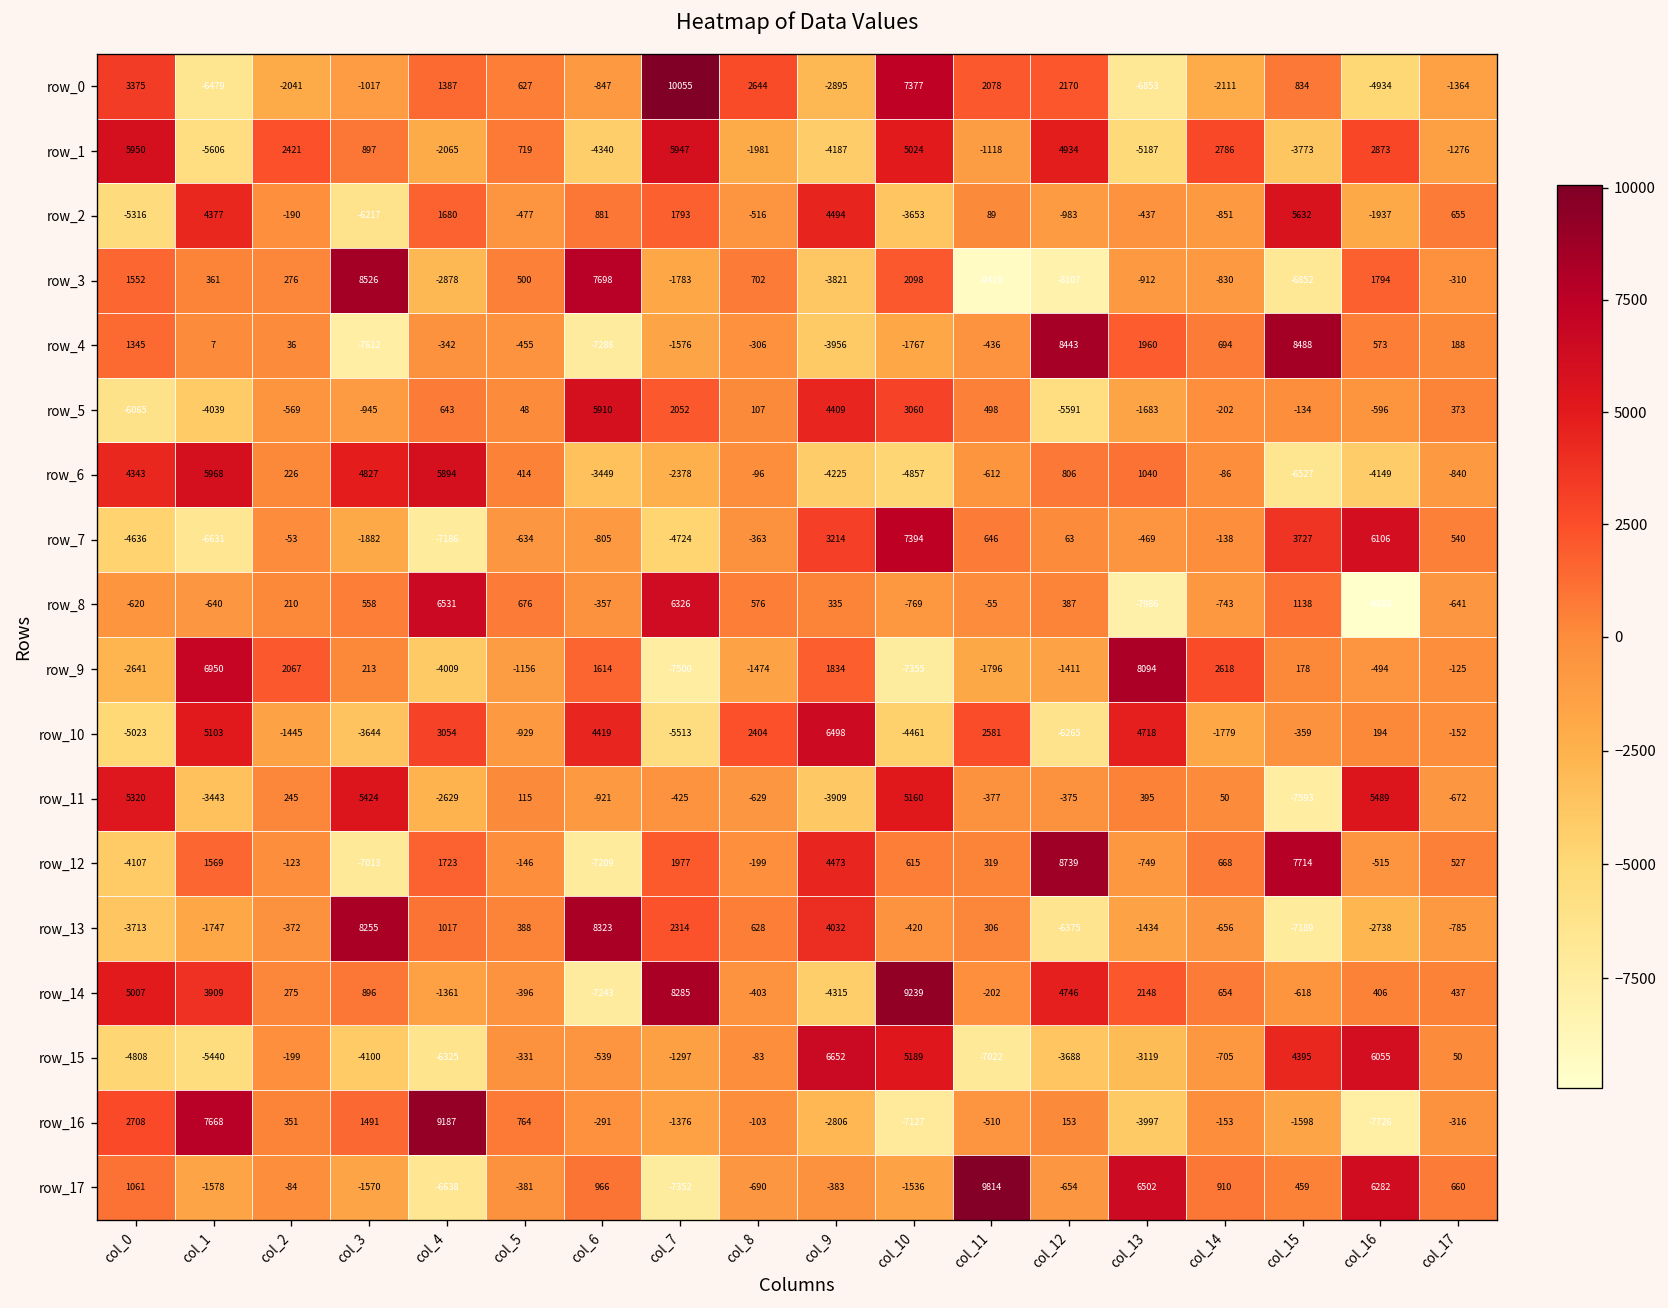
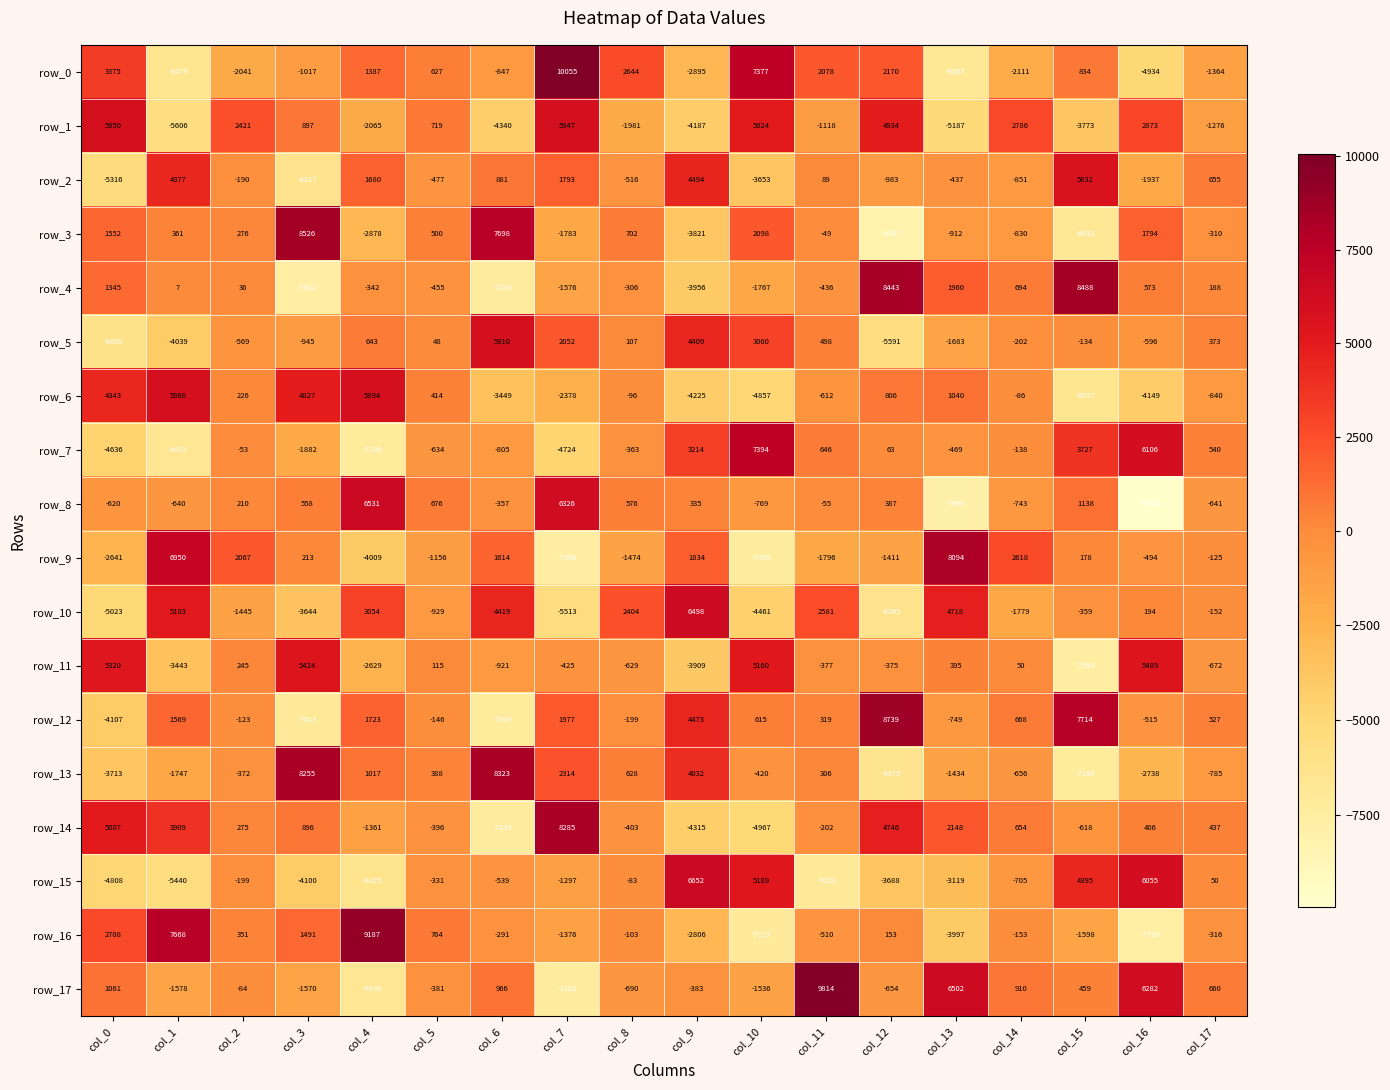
row_3, col_11: -9419 -> -49
row_14, col_10: 9239 -> -4967
